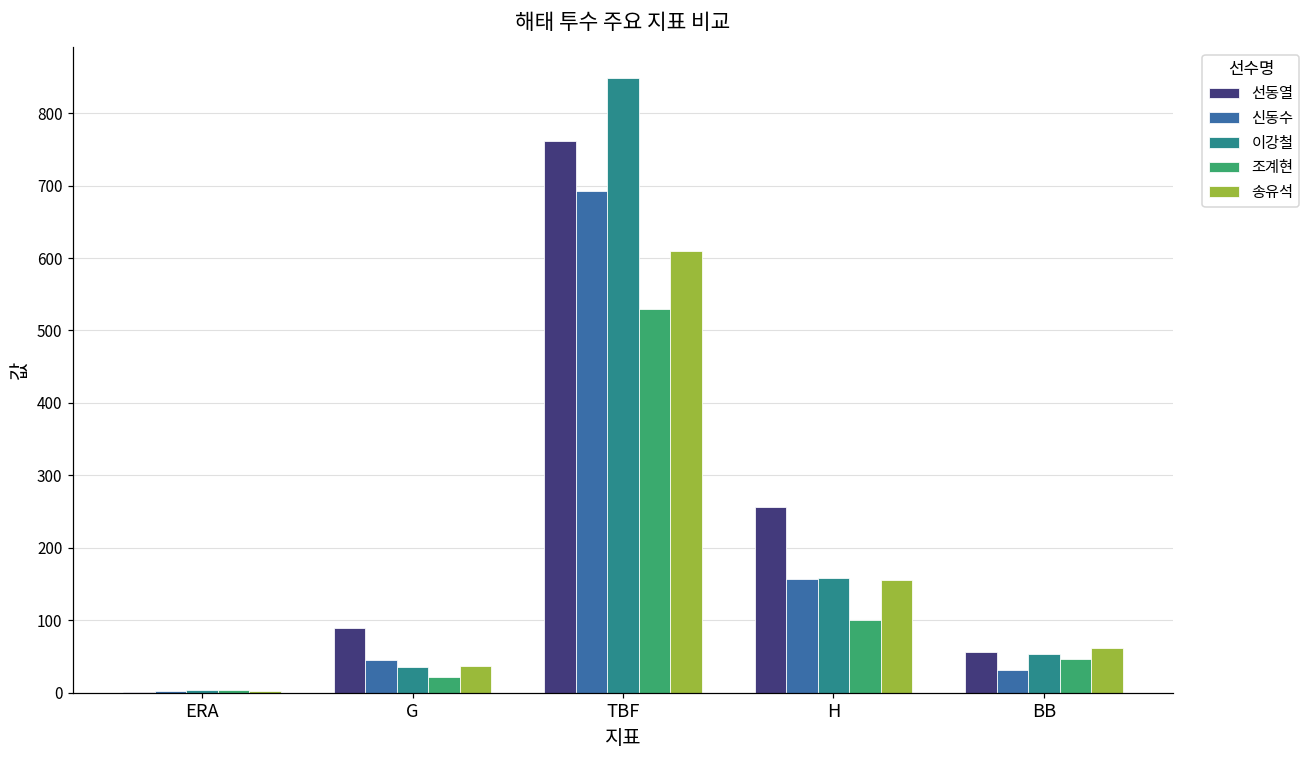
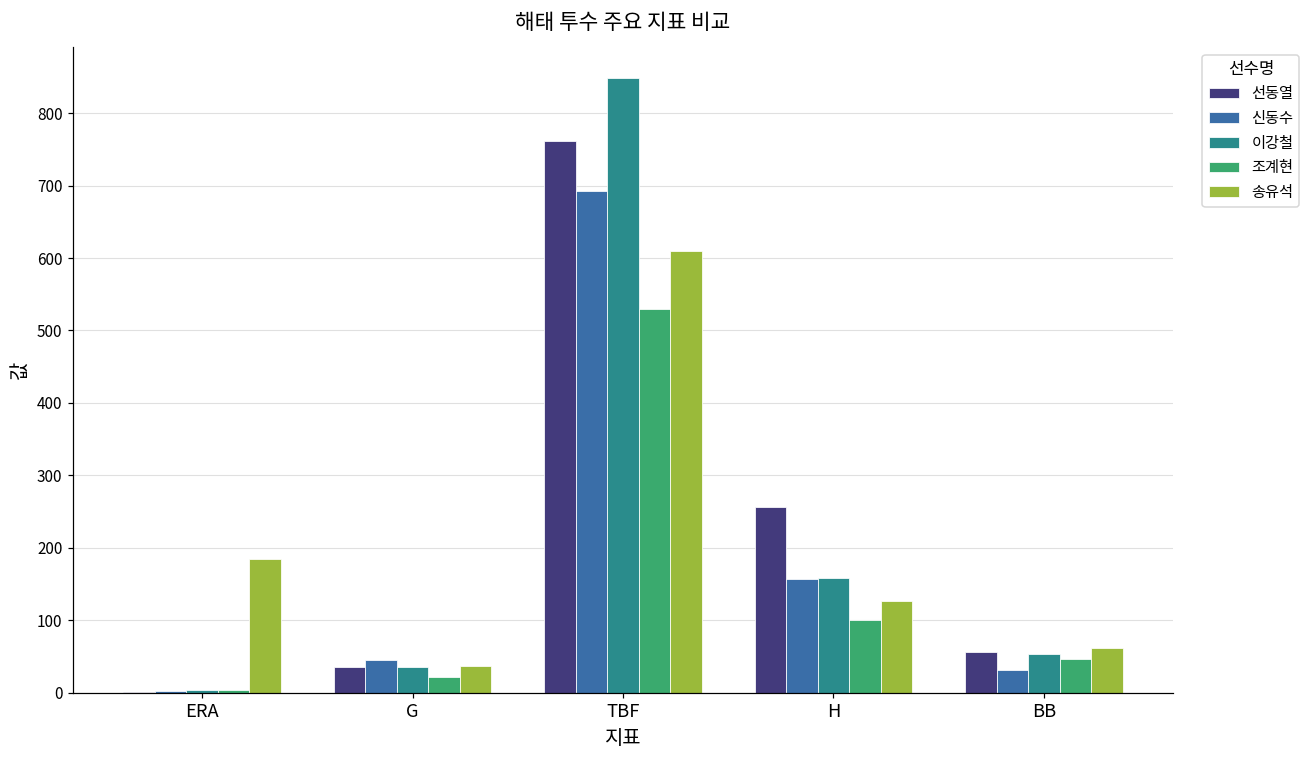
송유석, ERA: 0 -> 180
선동열, G: 90 -> 40
송유석, H: 160 -> 130
